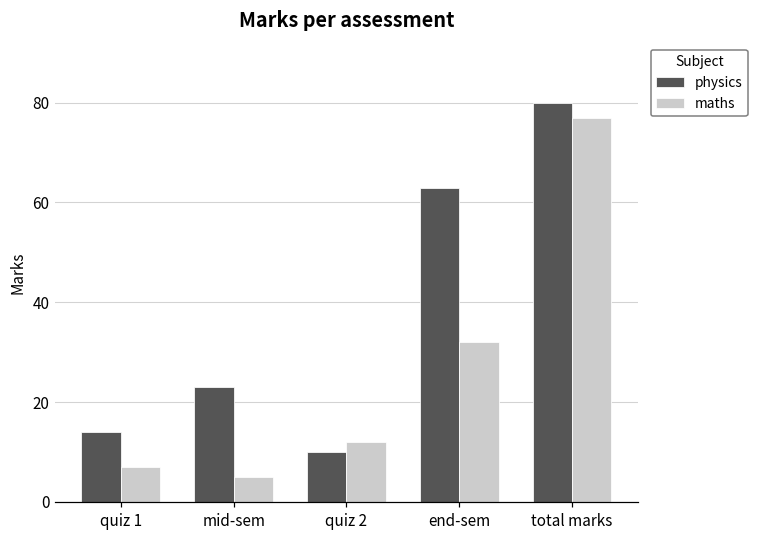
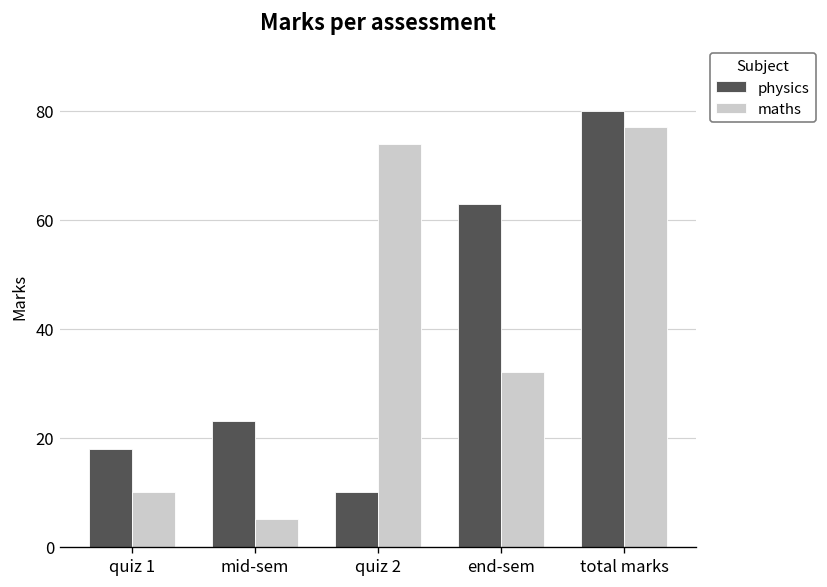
physics, quiz 1: 14 -> 18
maths, quiz 1: 7 -> 10
maths, quiz 2: 12 -> 74
